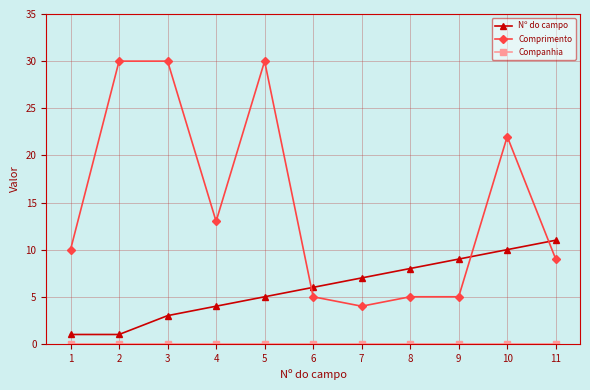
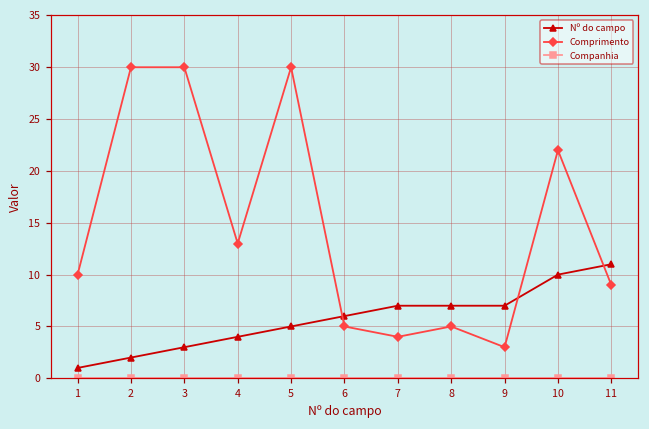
Nº do campo, 2: 1 -> 2
Nº do campo, 8: 8 -> 7
Nº do campo, 9: 9 -> 7
Comprimento, 9: 5 -> 3
